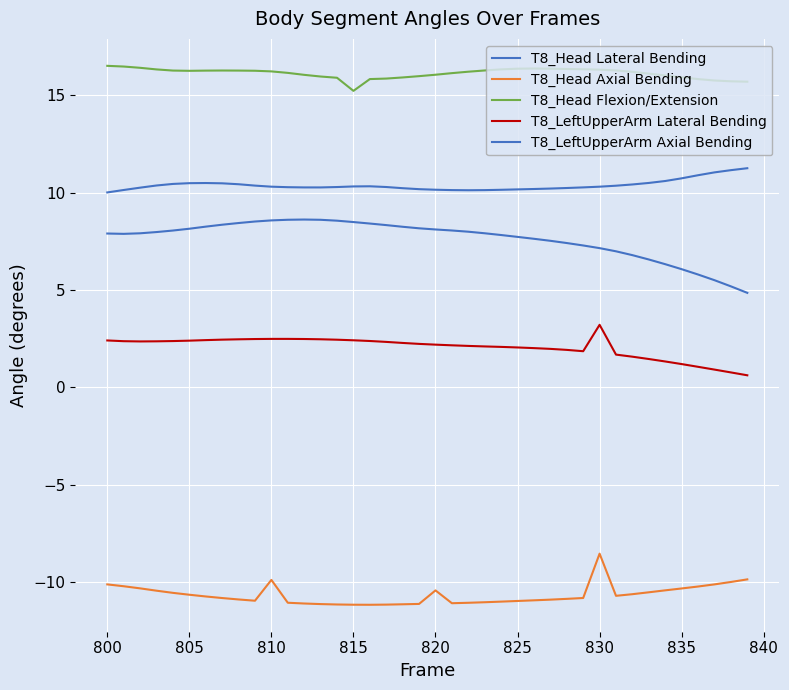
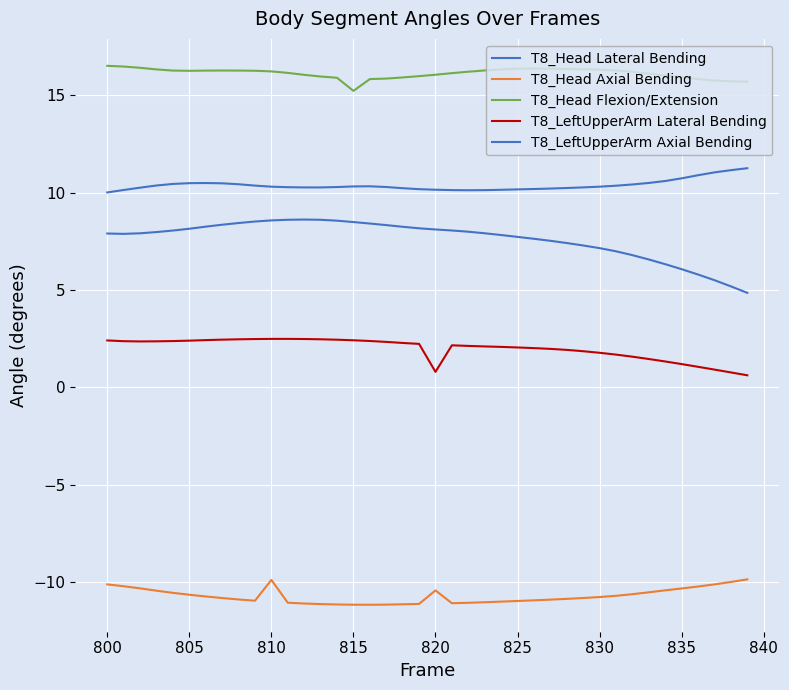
T8_LeftUpperArm Lateral Bending, 820: 2.2 -> 0.8
T8_Head Axial Bending, 830: -8.5 -> -10.8
T8_LeftUpperArm Lateral Bending, 830: 3.2 -> 1.8
